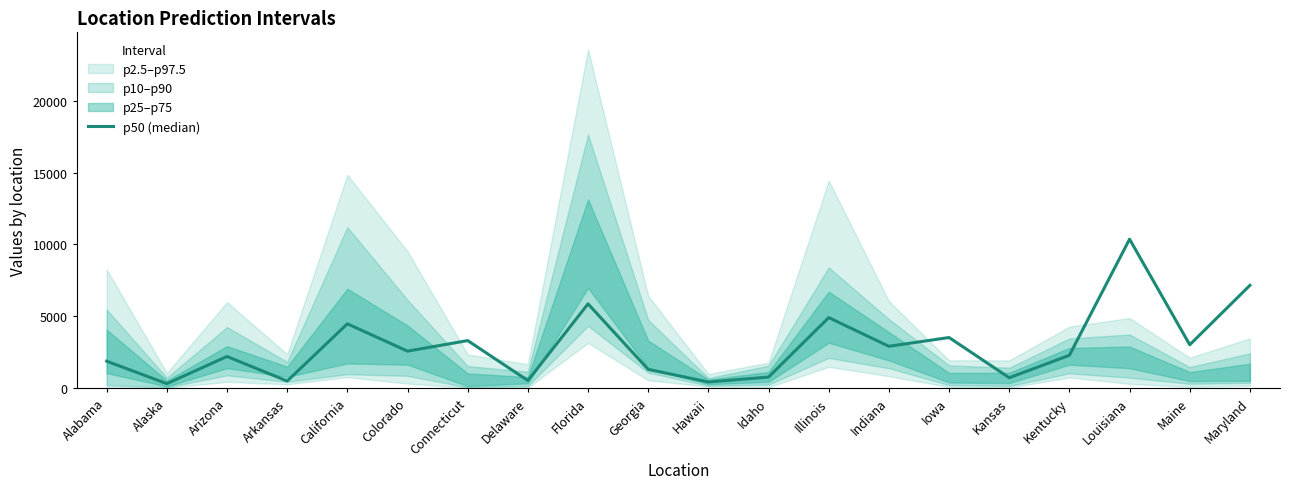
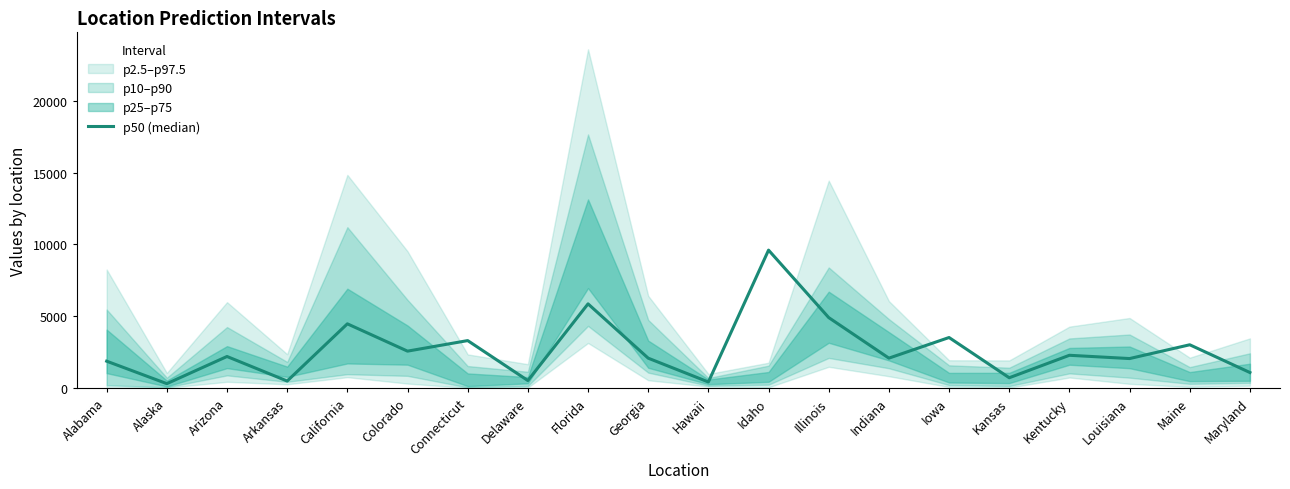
p50 (median), Georgia: 1300 -> 2100
p50 (median), Idaho: 800 -> 9600
p50 (median), Indiana: 2900 -> 2100
p50 (median), Louisiana: 10400 -> 2100
p50 (median), Maryland: 7200 -> 1100
